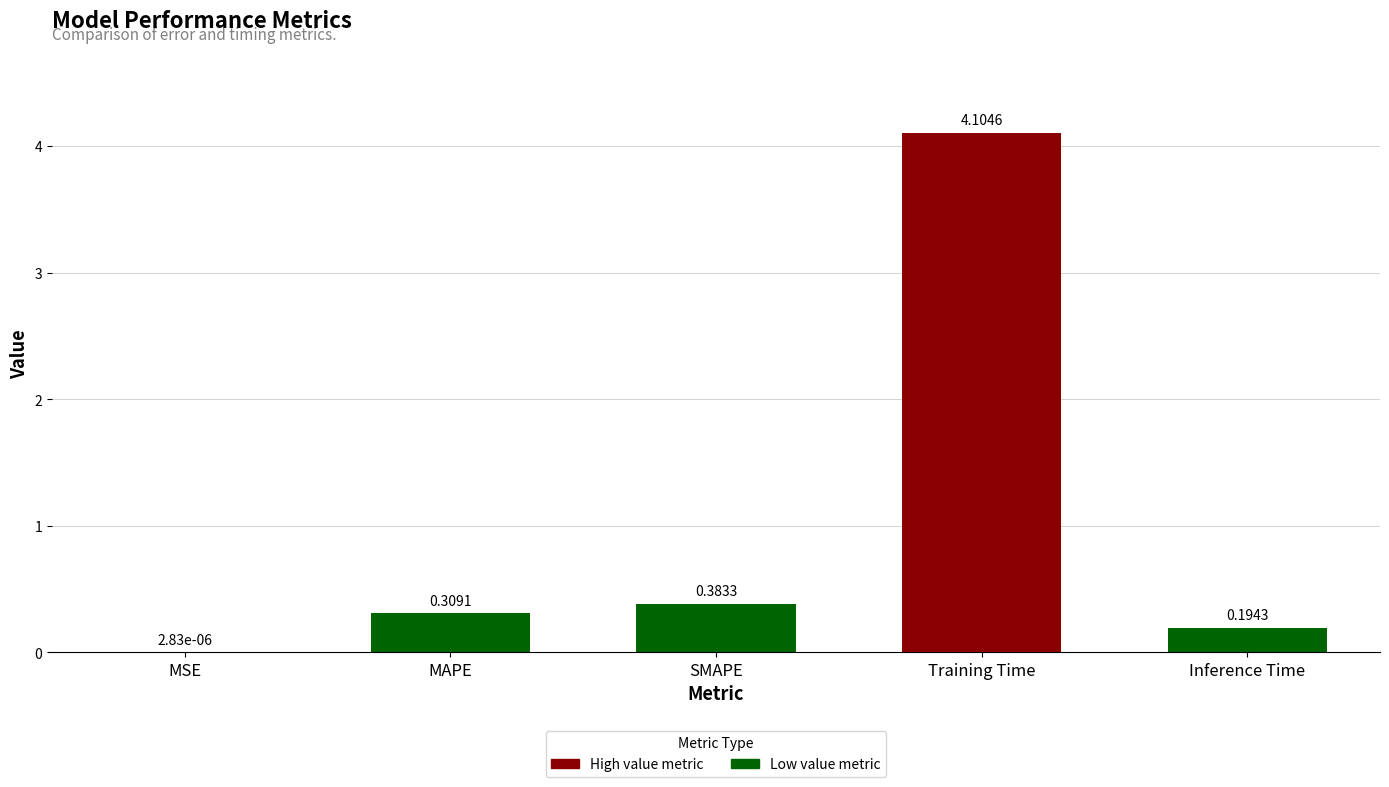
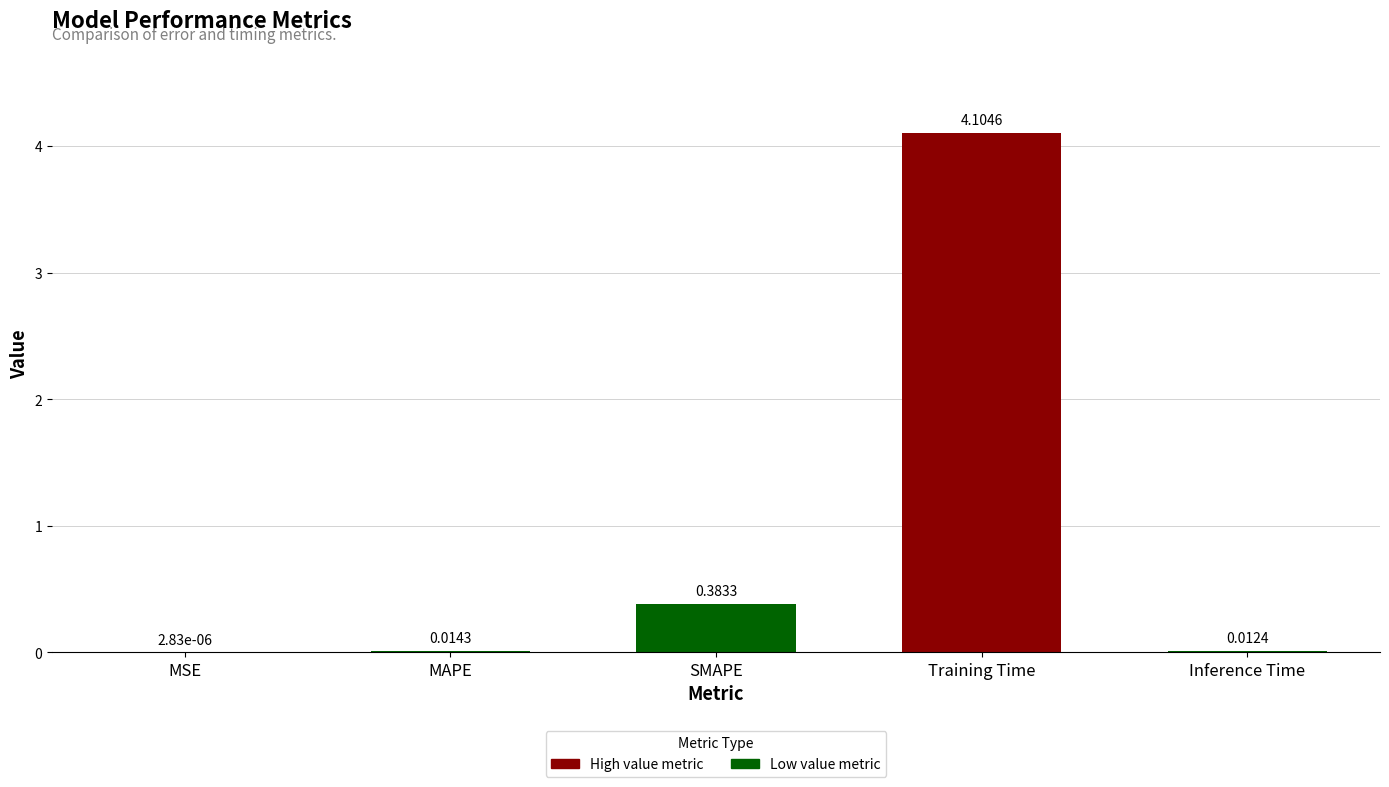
MAPE: 0.3091 -> 0.0143
Inference Time: 0.1943 -> 0.0124
